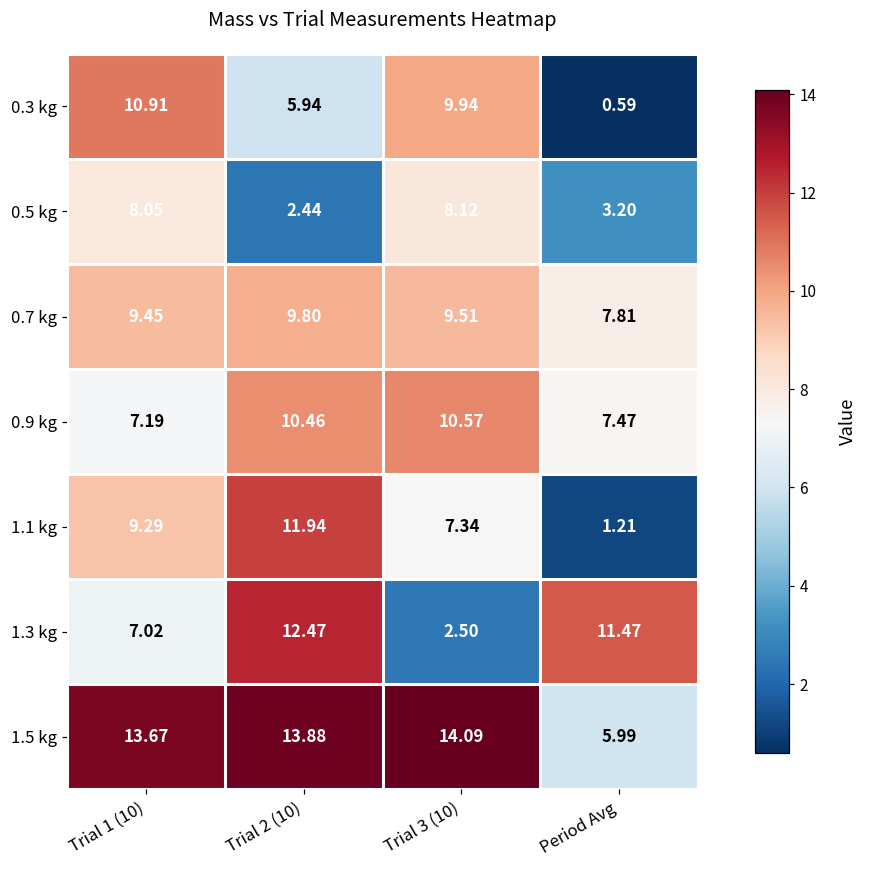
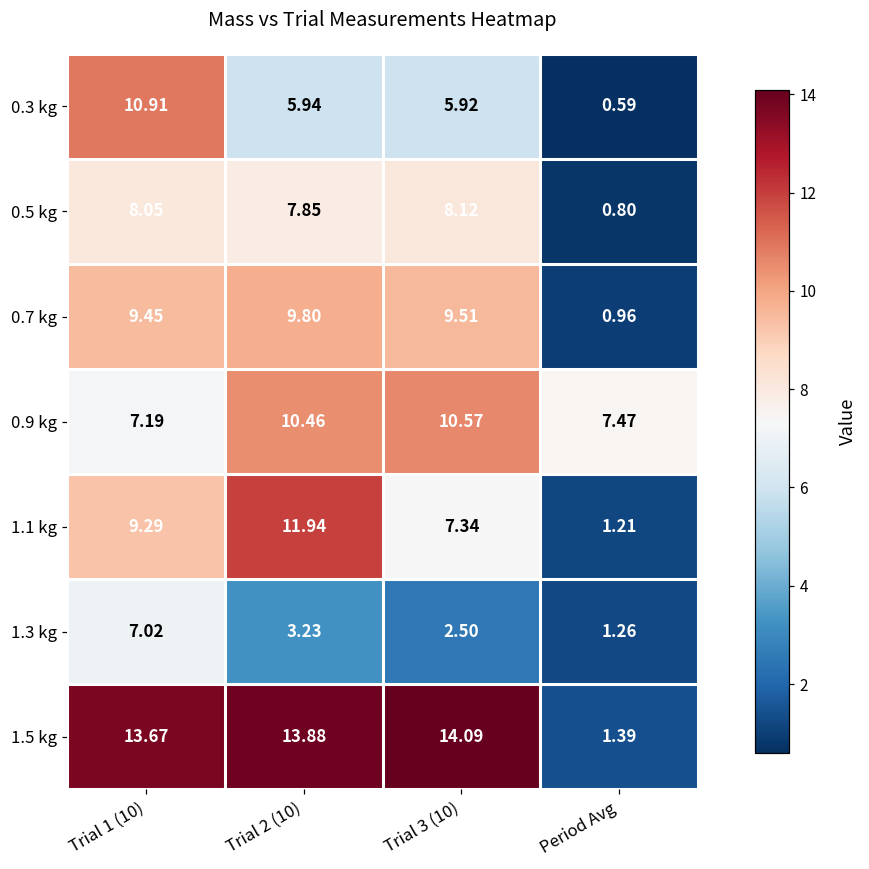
0.3 kg, Trial 3 (10): 9.94 -> 5.92
0.5 kg, Trial 2 (10): 2.44 -> 7.85
0.5 kg, Period Avg: 3.20 -> 0.80
0.7 kg, Period Avg: 7.81 -> 0.96
1.3 kg, Trial 2 (10): 12.47 -> 3.23
1.3 kg, Period Avg: 11.47 -> 1.26
1.5 kg, Period Avg: 5.99 -> 1.39
